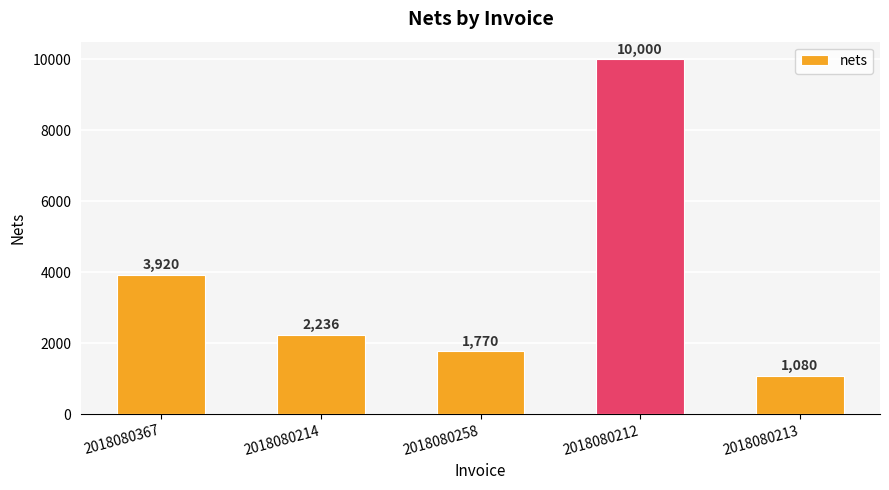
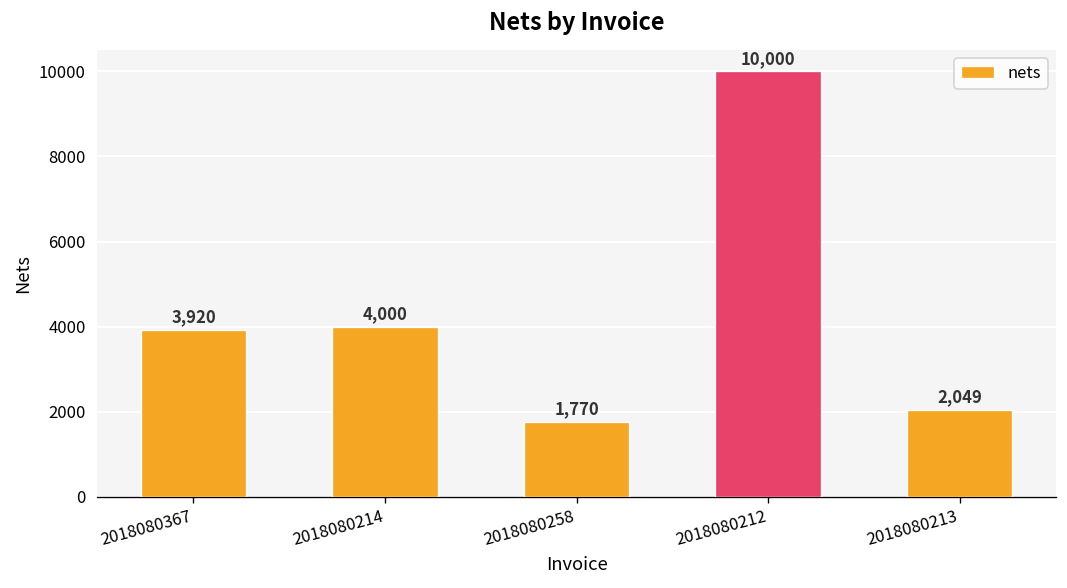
2018080214: 2,236 -> 4,000
2018080213: 1,080 -> 2,049
